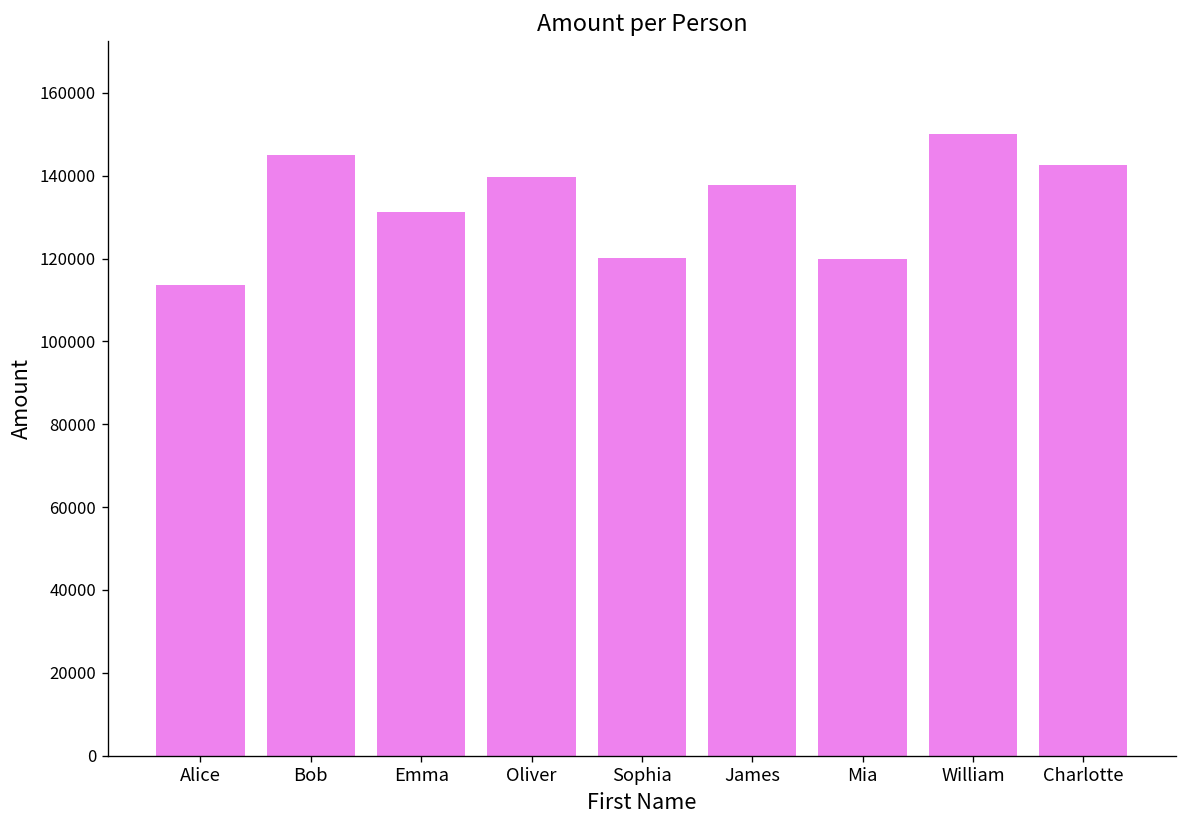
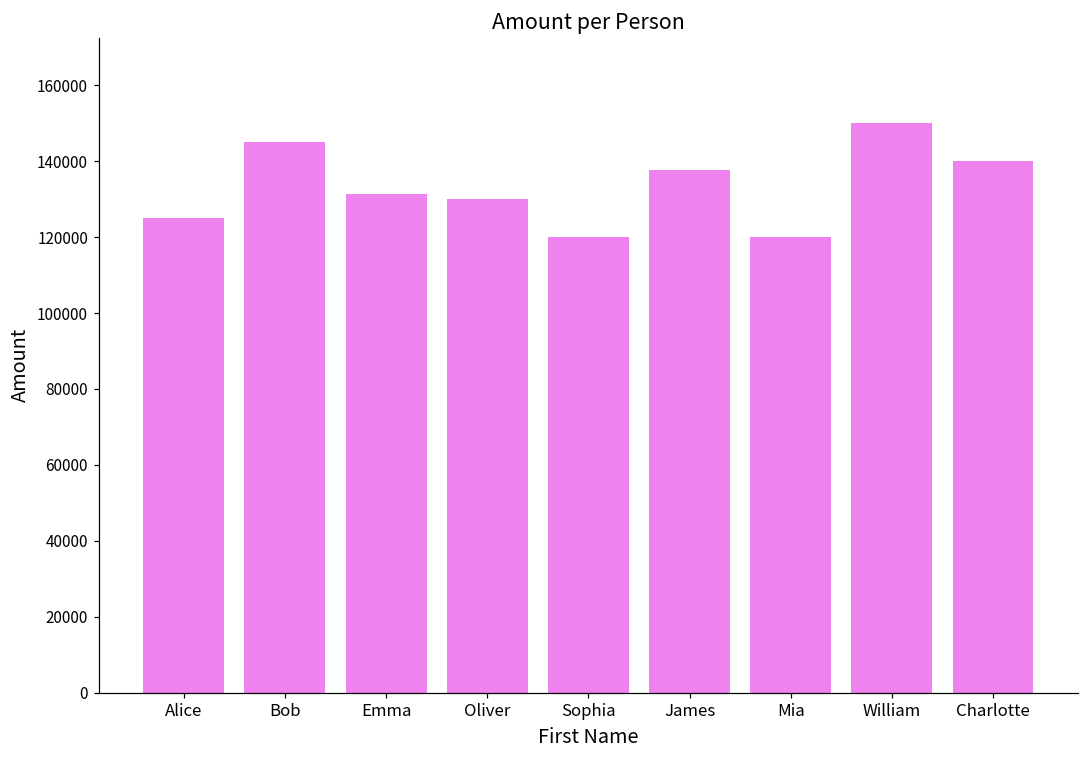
Alice: 114000 -> 125000
Oliver: 140000 -> 130000
Charlotte: 143000 -> 140000
